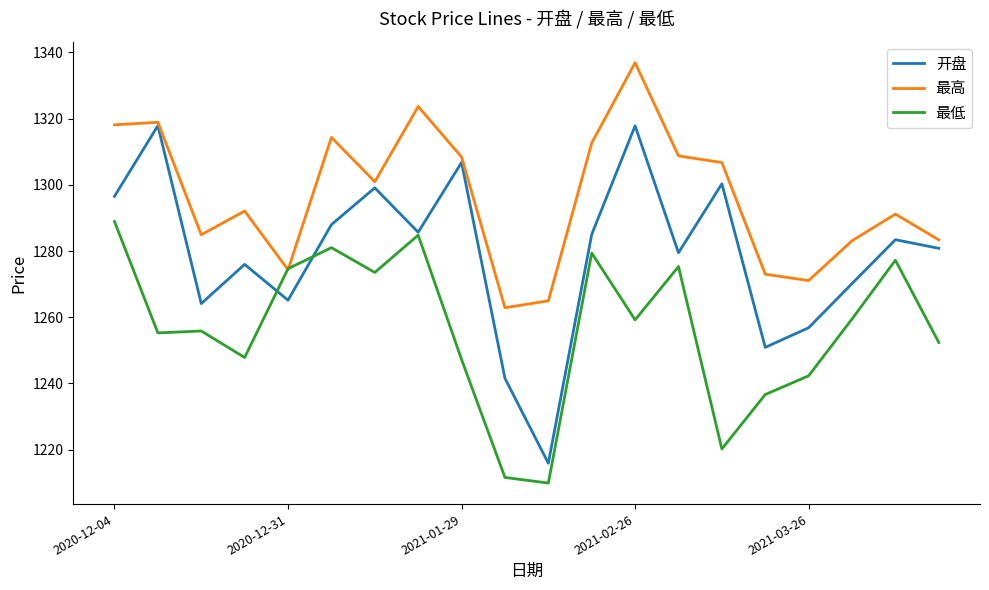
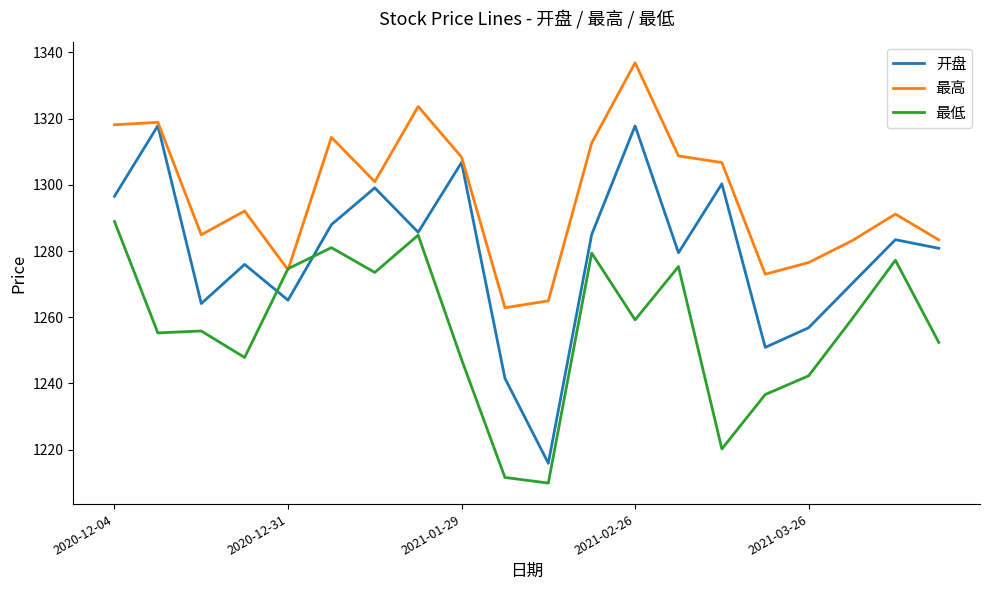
最高, 2021-03-26: 1271 -> 1277
